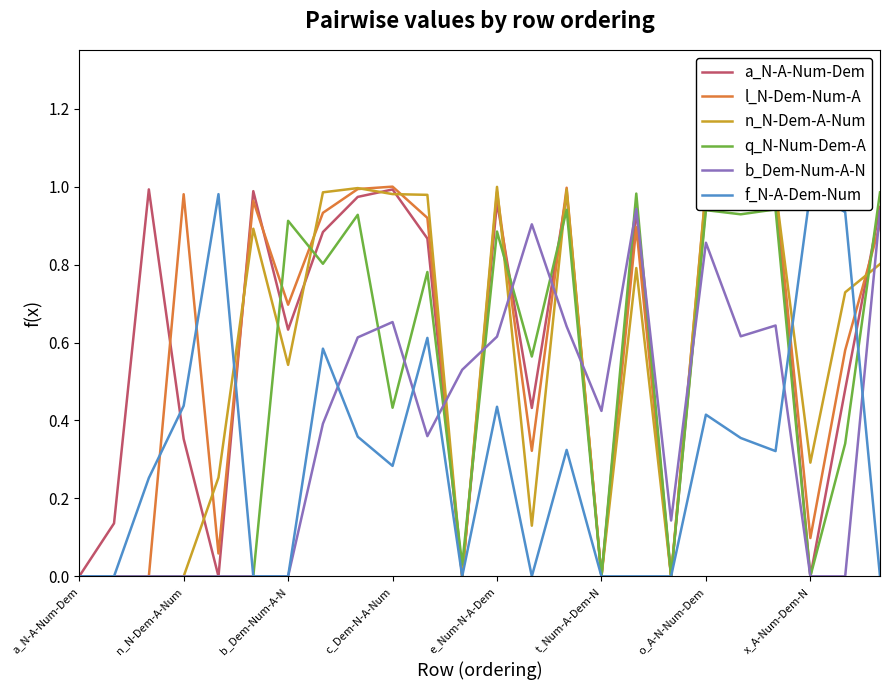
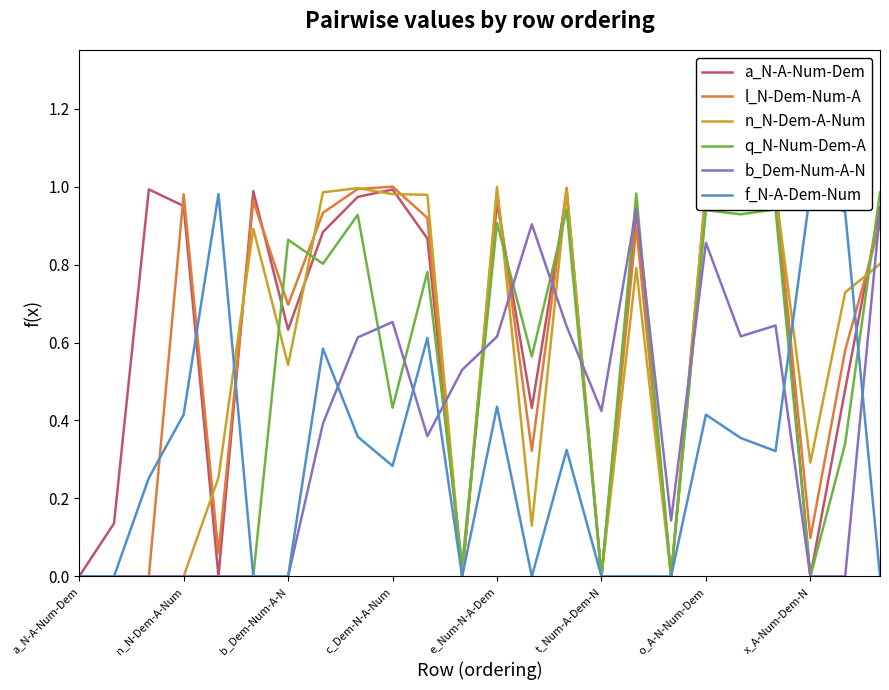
a_N-A-Num-Dem, n_N-Dem-A-Num: 0.35 -> 0.95
f_N-A-Dem-Num, n_N-Dem-A-Num: 0.44 -> 0.42
q_N-Num-Dem-A, b_Dem-Num-A-N: 0.91 -> 0.86
q_N-Num-Dem-A, e_Num-N-A-Dem: 0.88 -> 0.91
